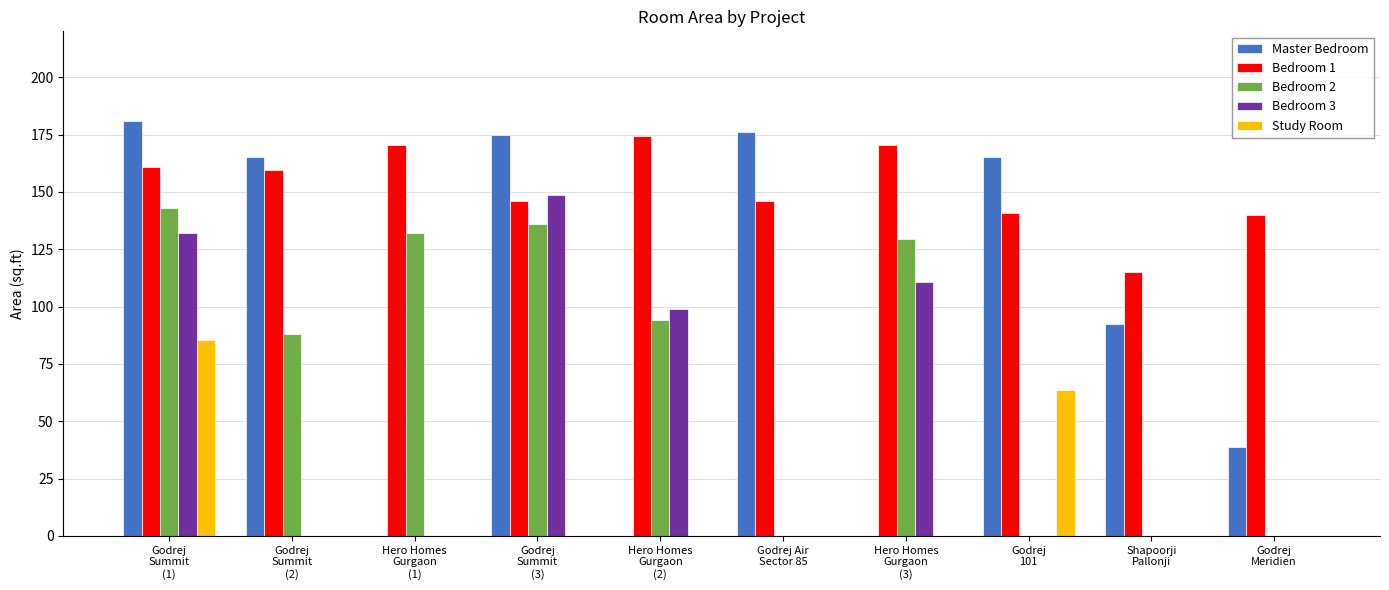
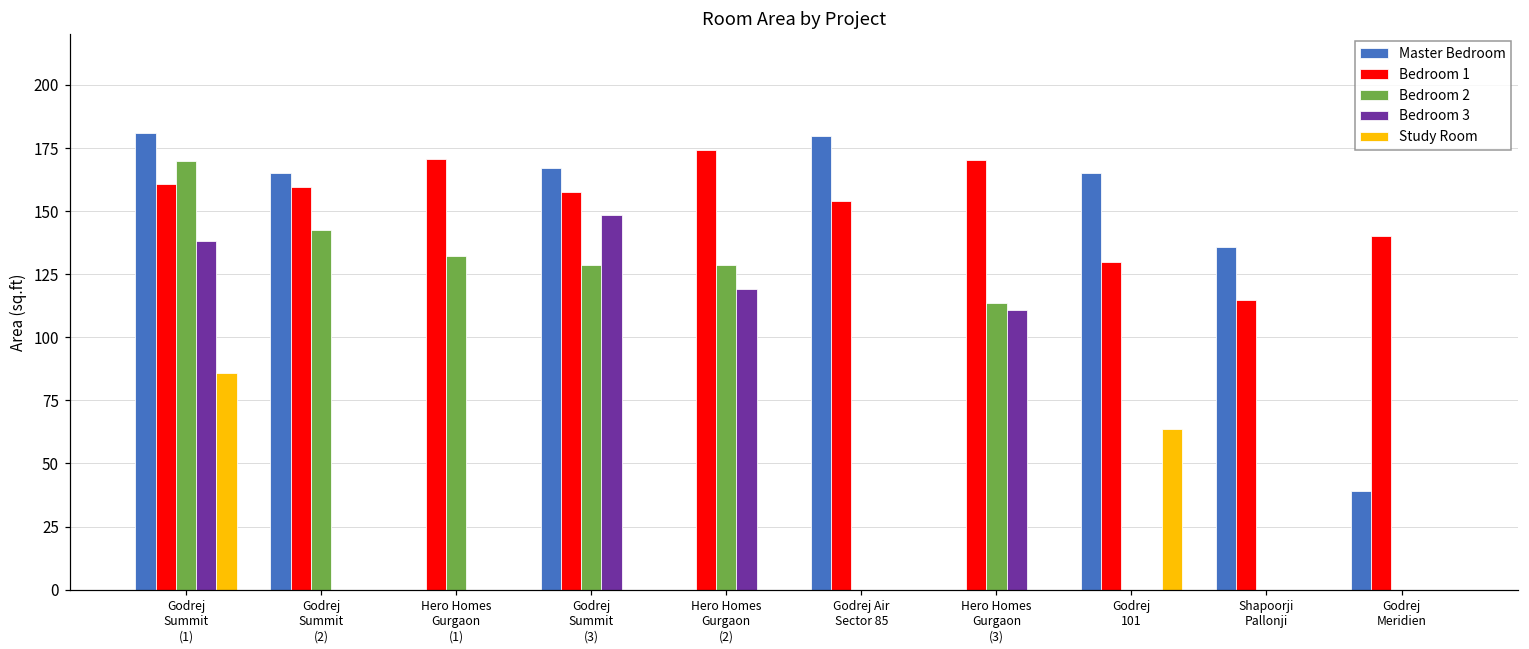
Bedroom 2, Godrej Summit (1): 143 -> 170
Bedroom 3, Godrej Summit (1): 132 -> 138
Bedroom 2, Godrej Summit (2): 88 -> 143
Master Bedroom, Godrej Summit (3): 175 -> 167
Bedroom 1, Godrej Summit (3): 146 -> 158
Bedroom 2, Godrej Summit (3): 136 -> 129
Bedroom 2, Hero Homes Gurgaon (2): 94 -> 129
Bedroom 3, Hero Homes Gurgaon (2): 99 -> 119
Master Bedroom, Godrej Air Sector 85: 176 -> 180
Bedroom 1, Godrej Air Sector 85: 146 -> 154
Bedroom 2, Hero Homes Gurgaon (3): 130 -> 114
Bedroom 1, Godrej 101: 141 -> 130
Master Bedroom, Shapoorji Pallonji: 92 -> 136
